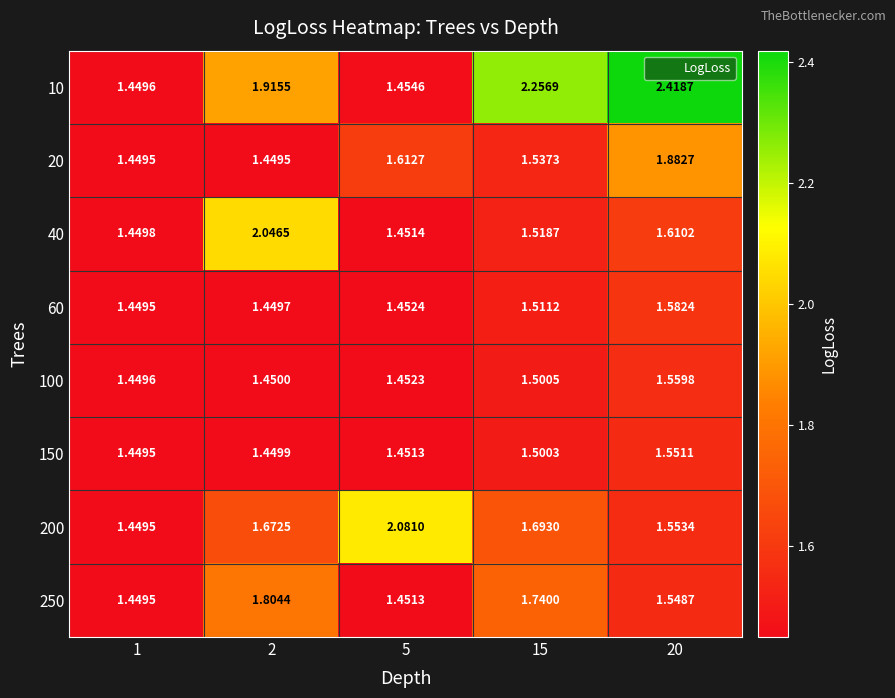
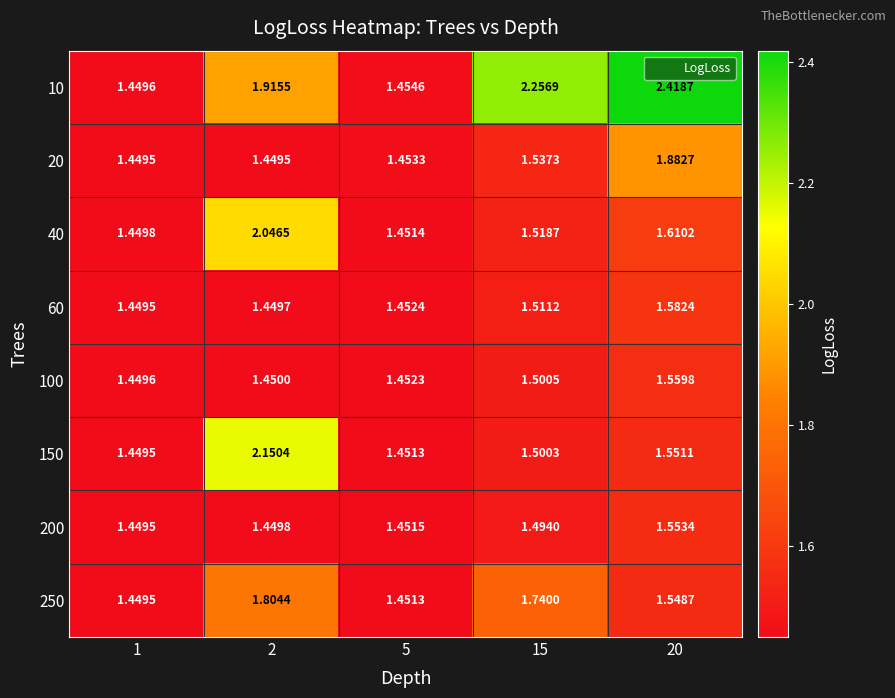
20, 5: 1.6127 -> 1.4533
150, 2: 1.4499 -> 2.1504
200, 2: 1.6725 -> 1.4498
200, 5: 2.0810 -> 1.4515
200, 15: 1.6930 -> 1.4940
